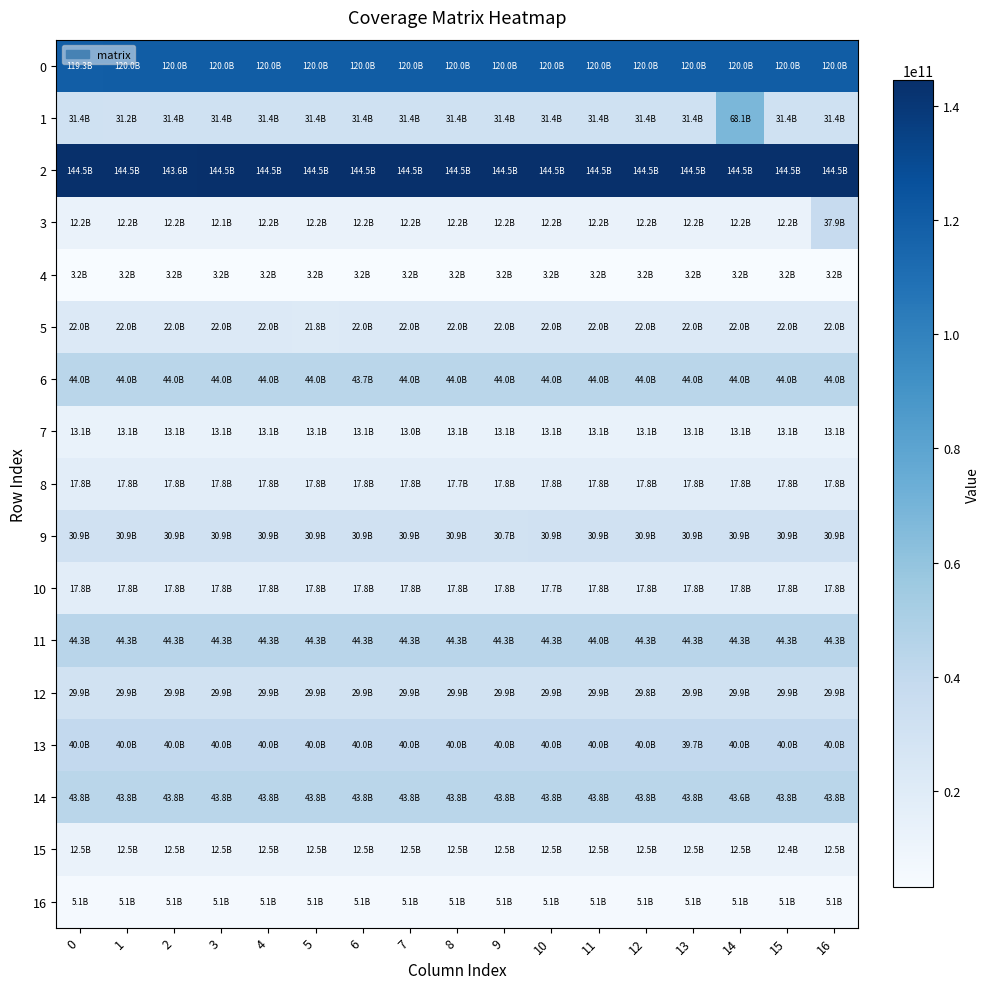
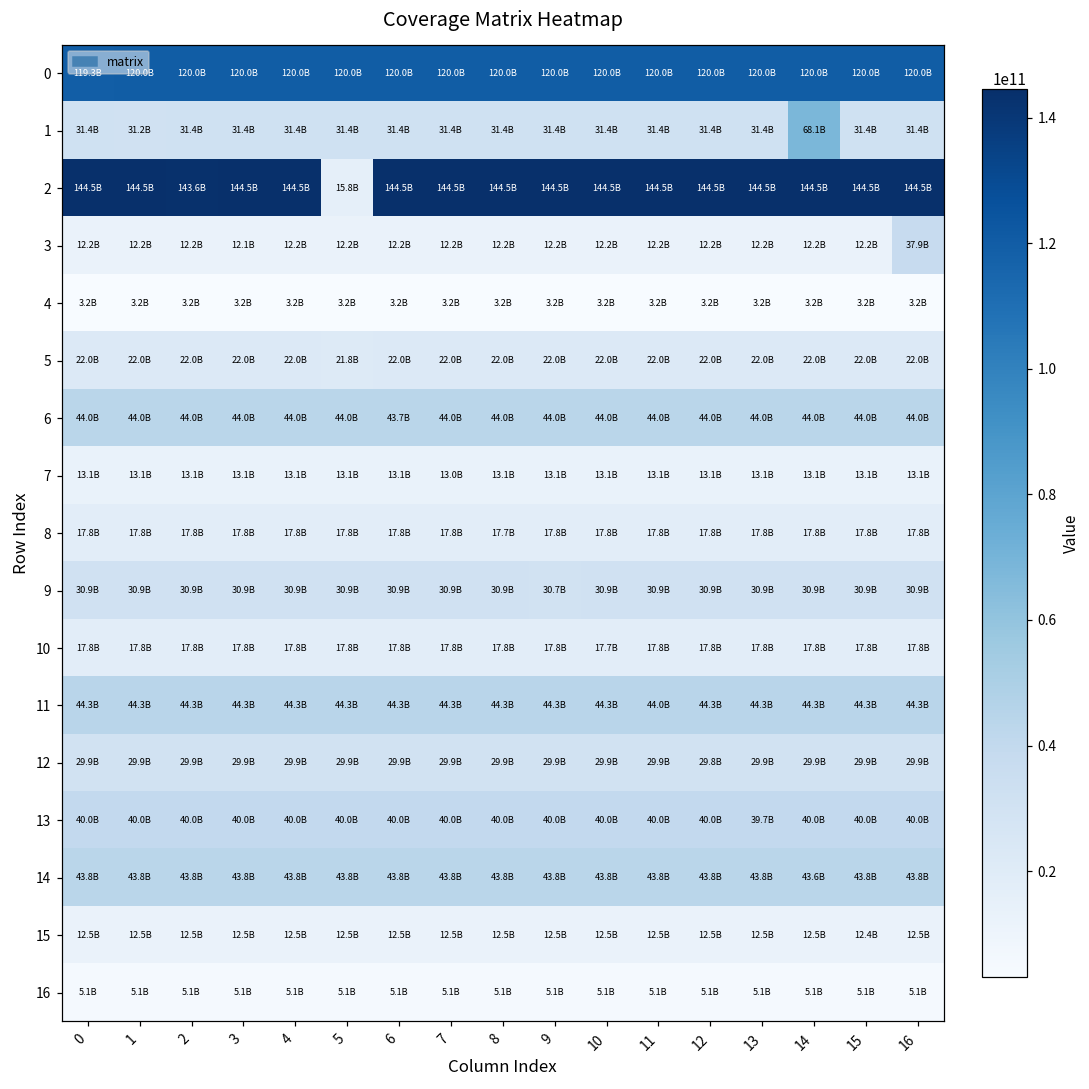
2, 5: 144.5B -> 15.8B
